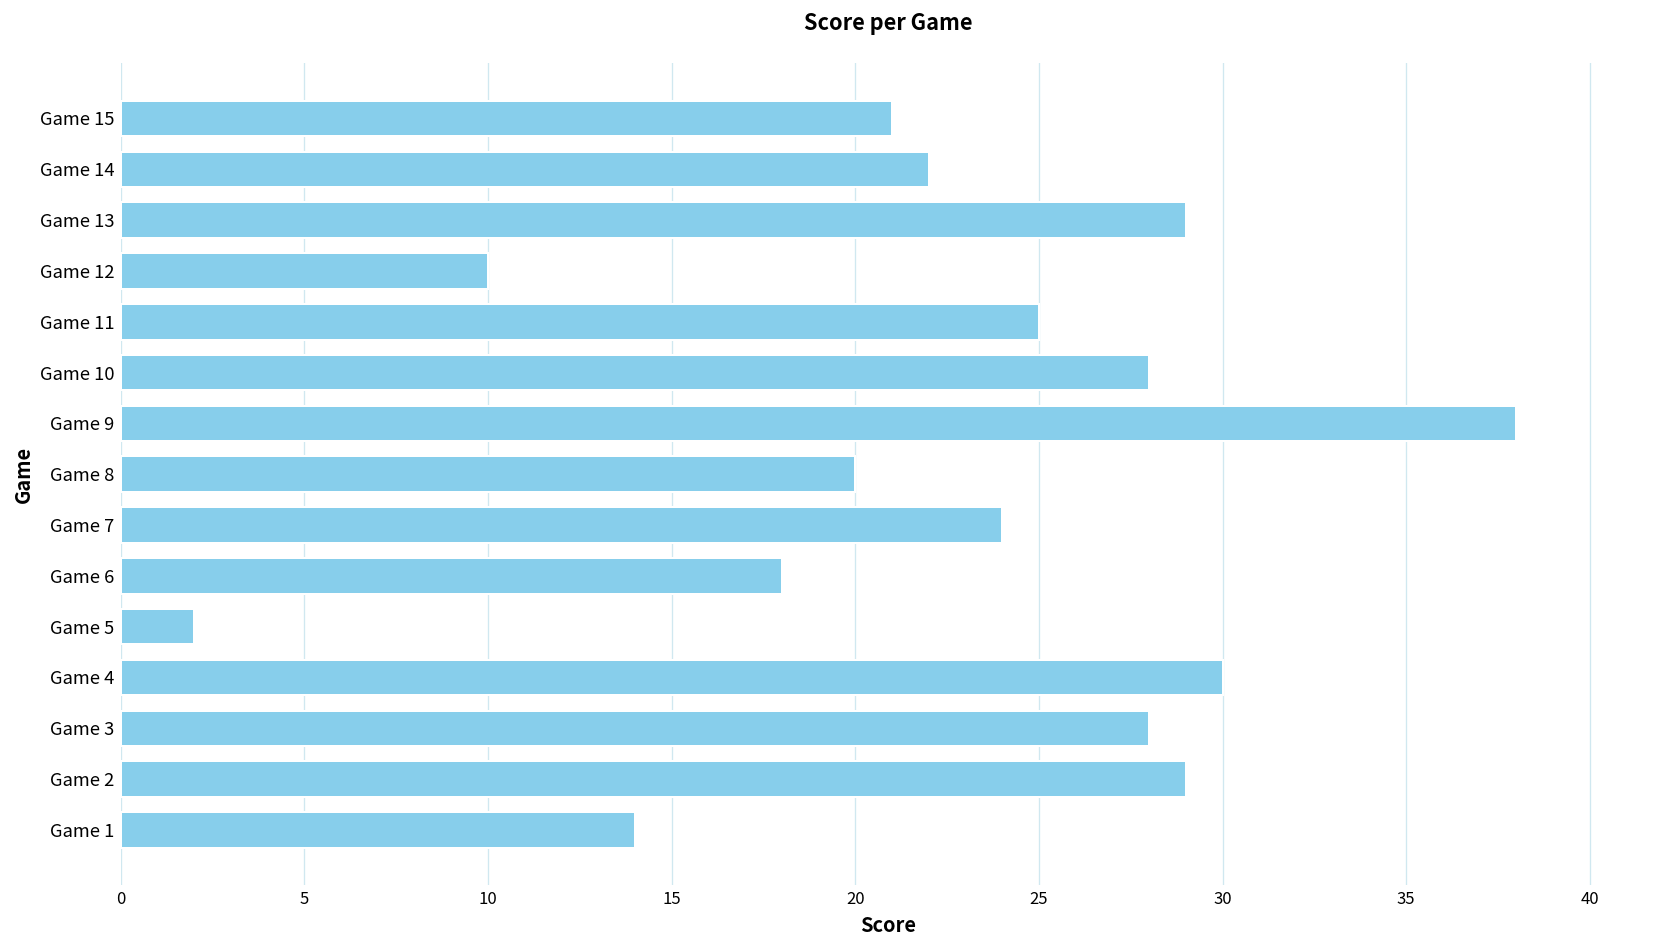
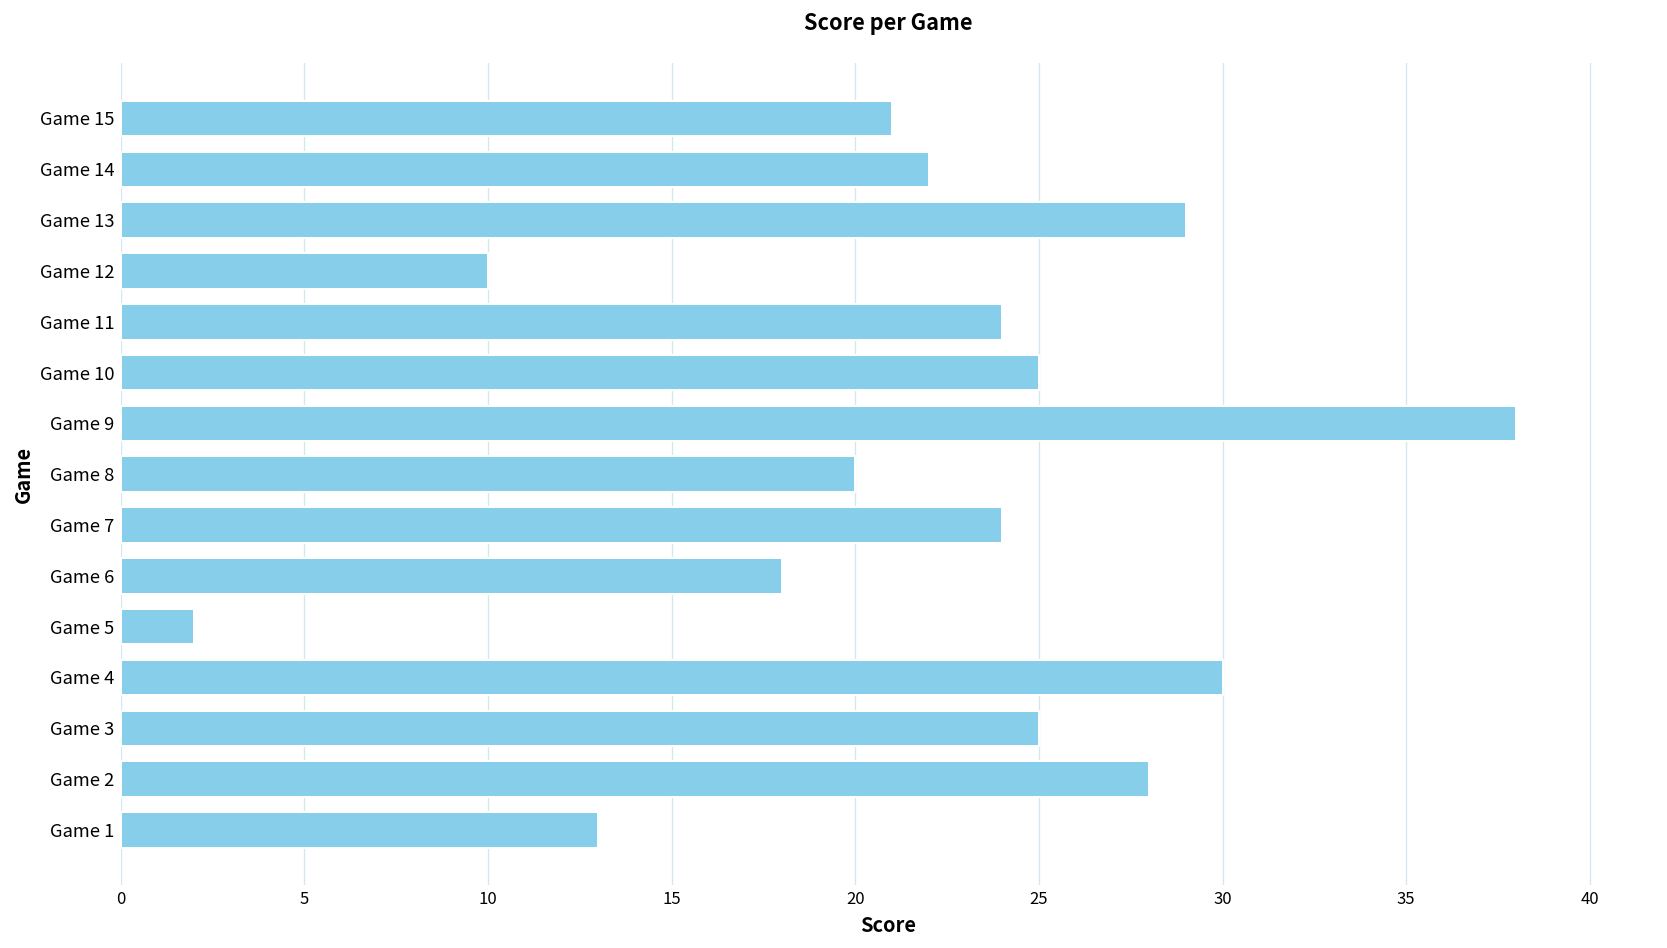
Game 11: 25 -> 24
Game 10: 28 -> 25
Game 3: 28 -> 25
Game 2: 29 -> 28
Game 1: 14 -> 13
